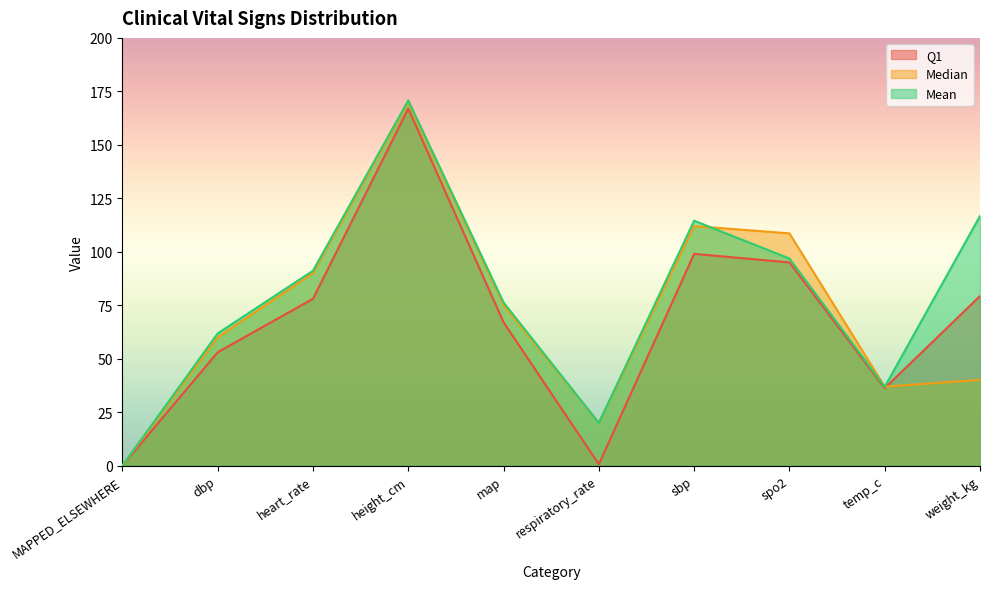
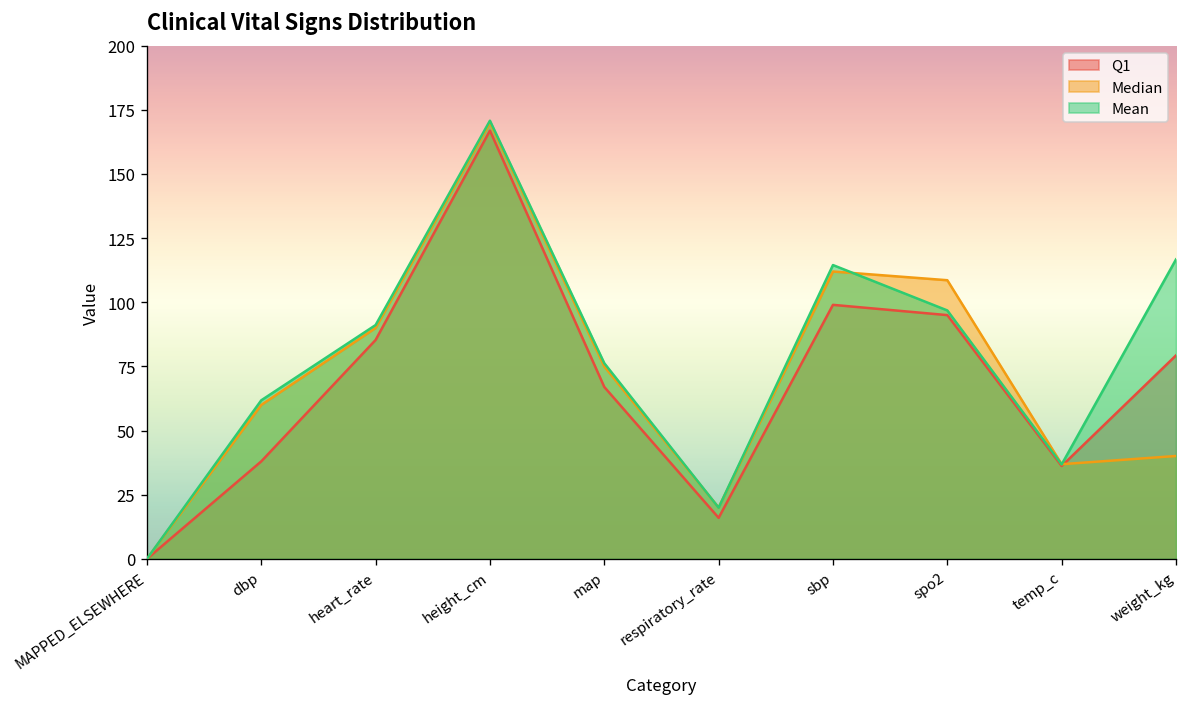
Q1, dbp: 53 -> 38
Q1, heart_rate: 78 -> 85
Q1, respiratory_rate: 1 -> 16
